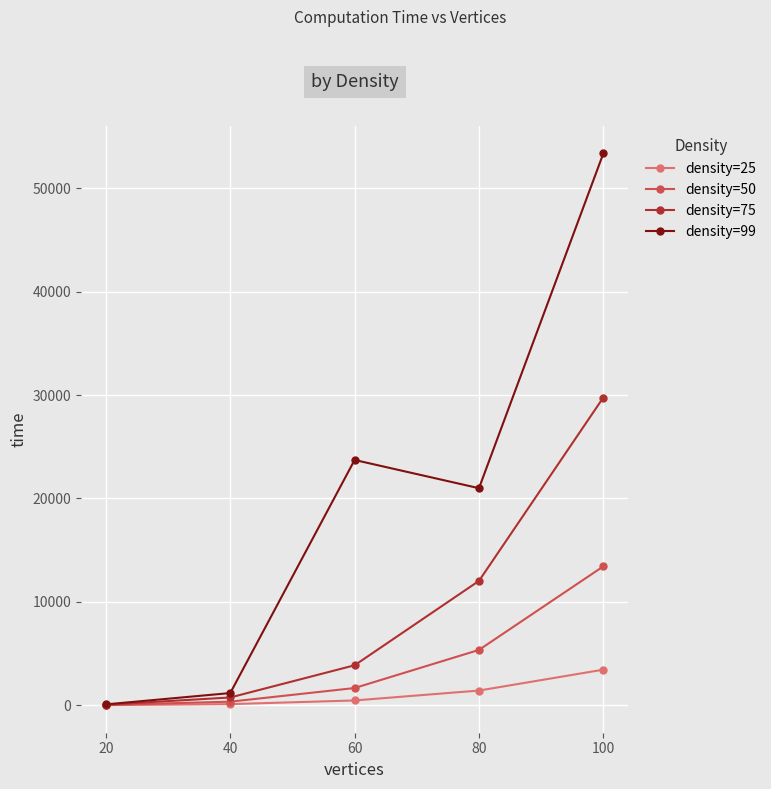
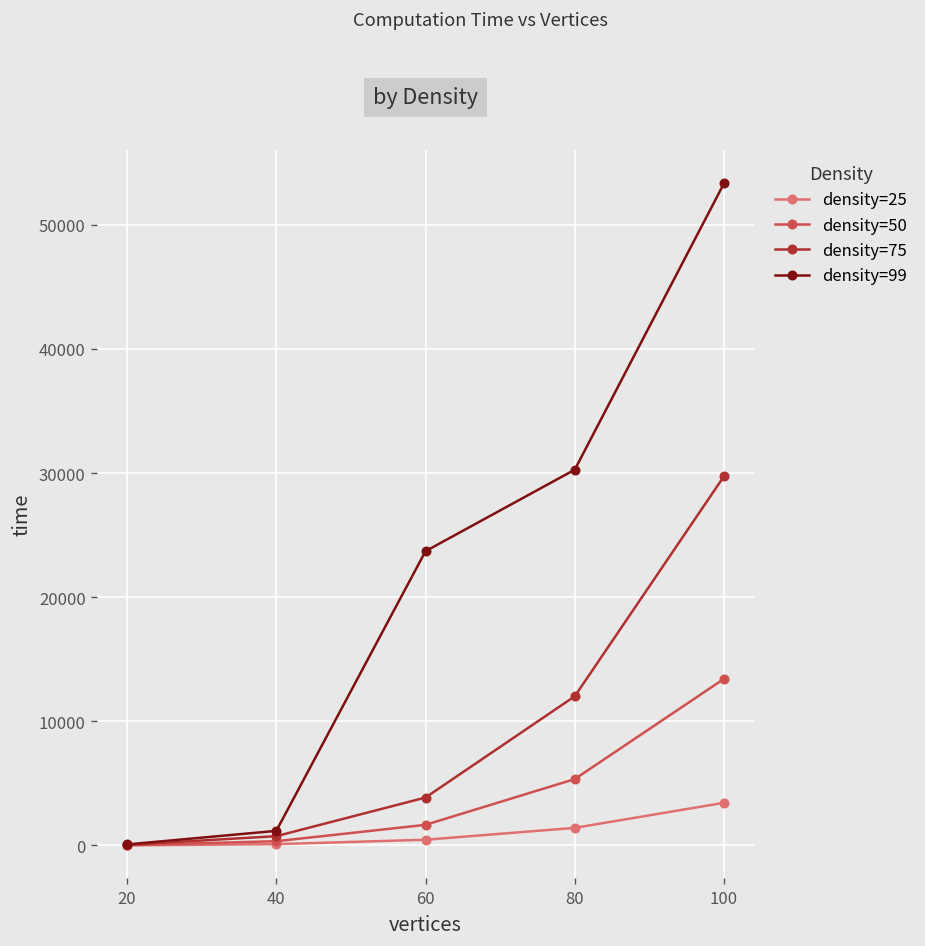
density=99, 80: 21000 -> 30300
